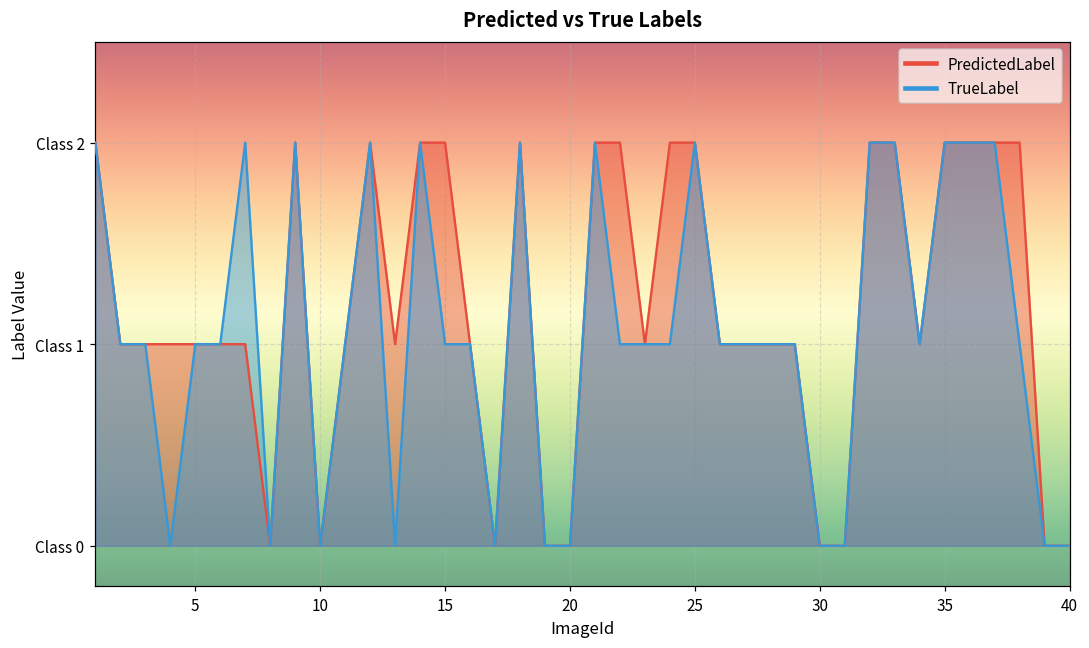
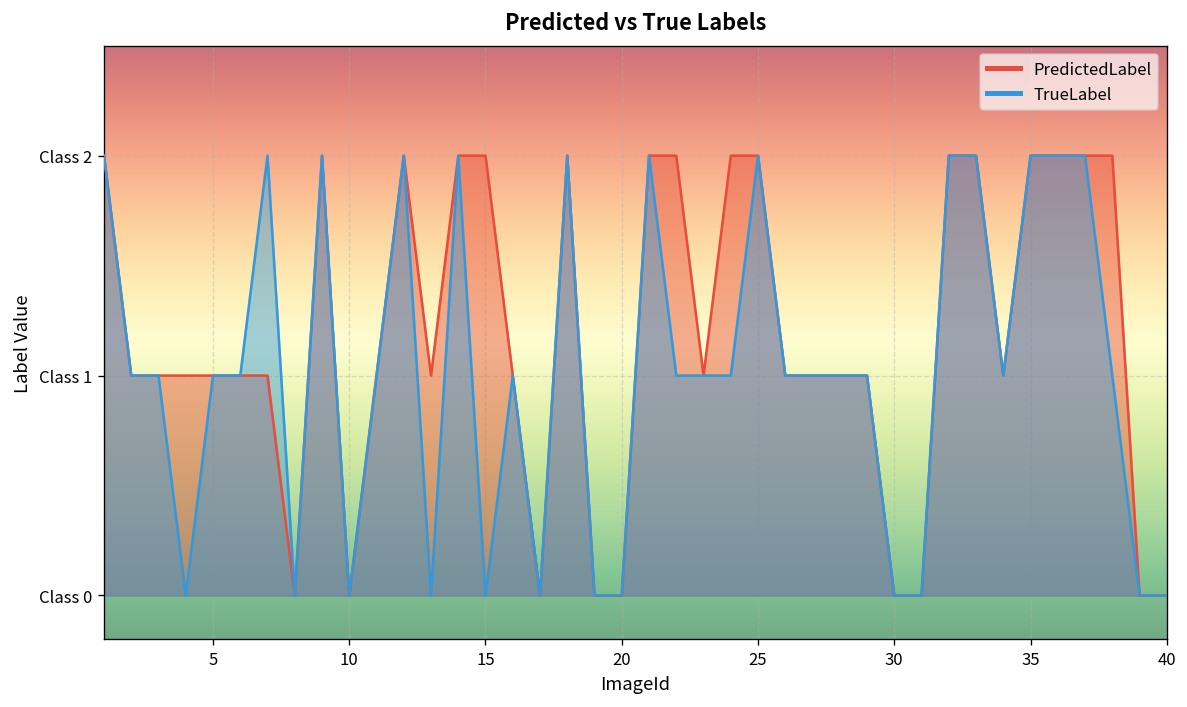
TrueLabel, 15: Class 1 -> Class 0
